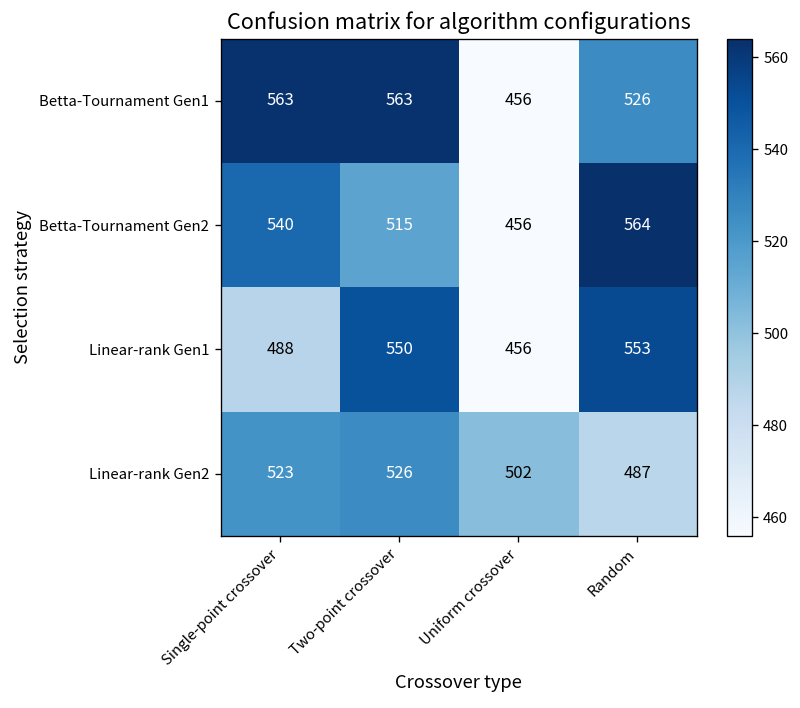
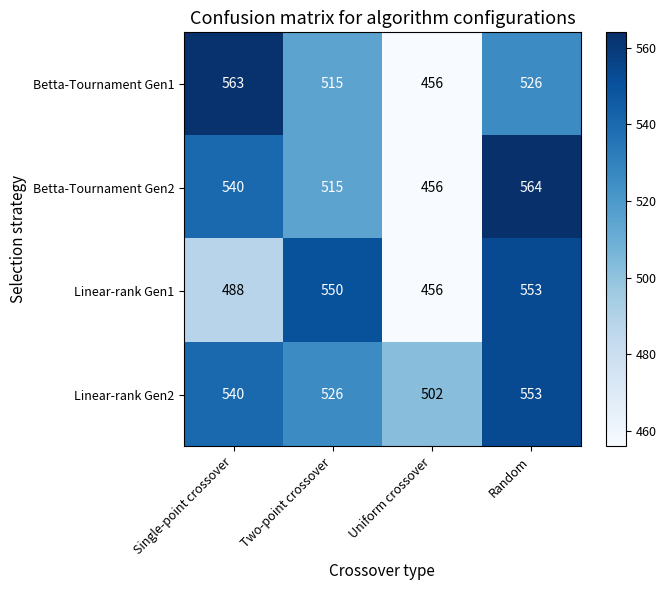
Betta-Tournament Gen1, Two-point crossover: 563 -> 515
Linear-rank Gen2, Single-point crossover: 523 -> 540
Linear-rank Gen2, Random: 487 -> 553
